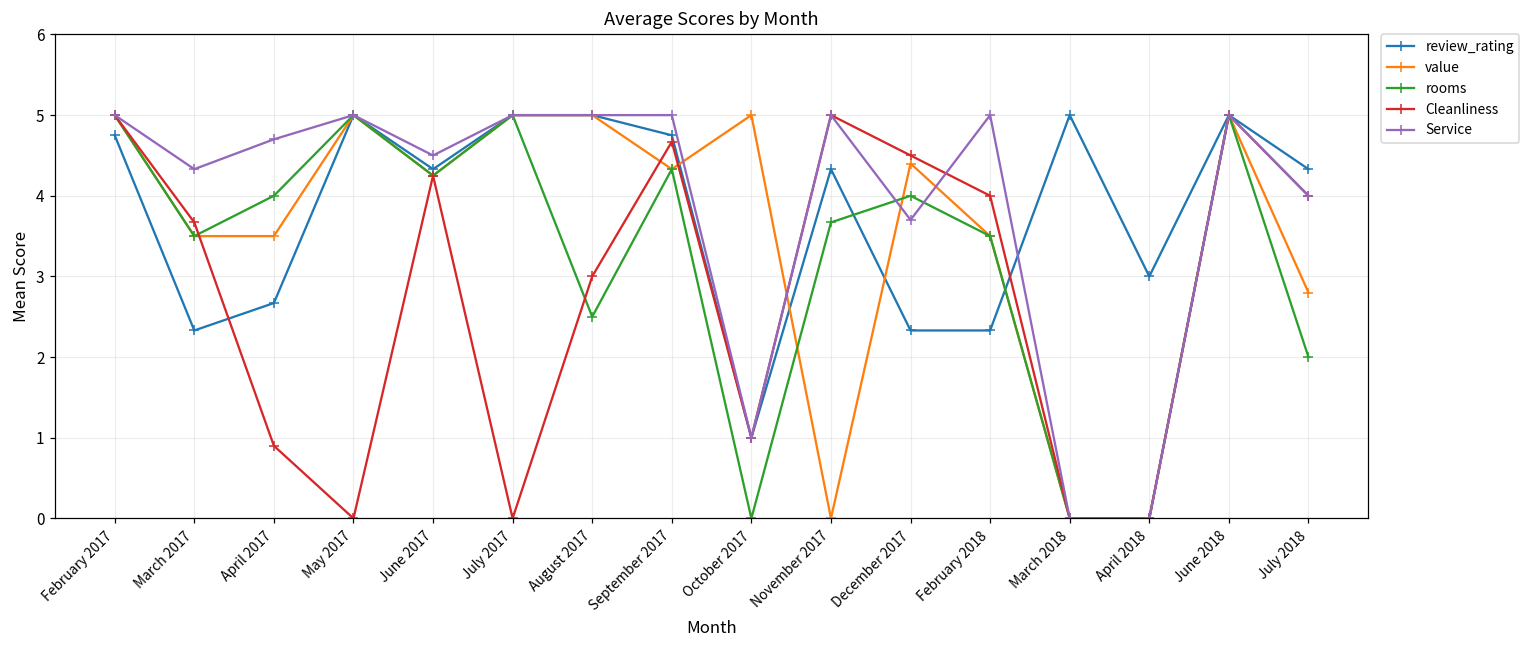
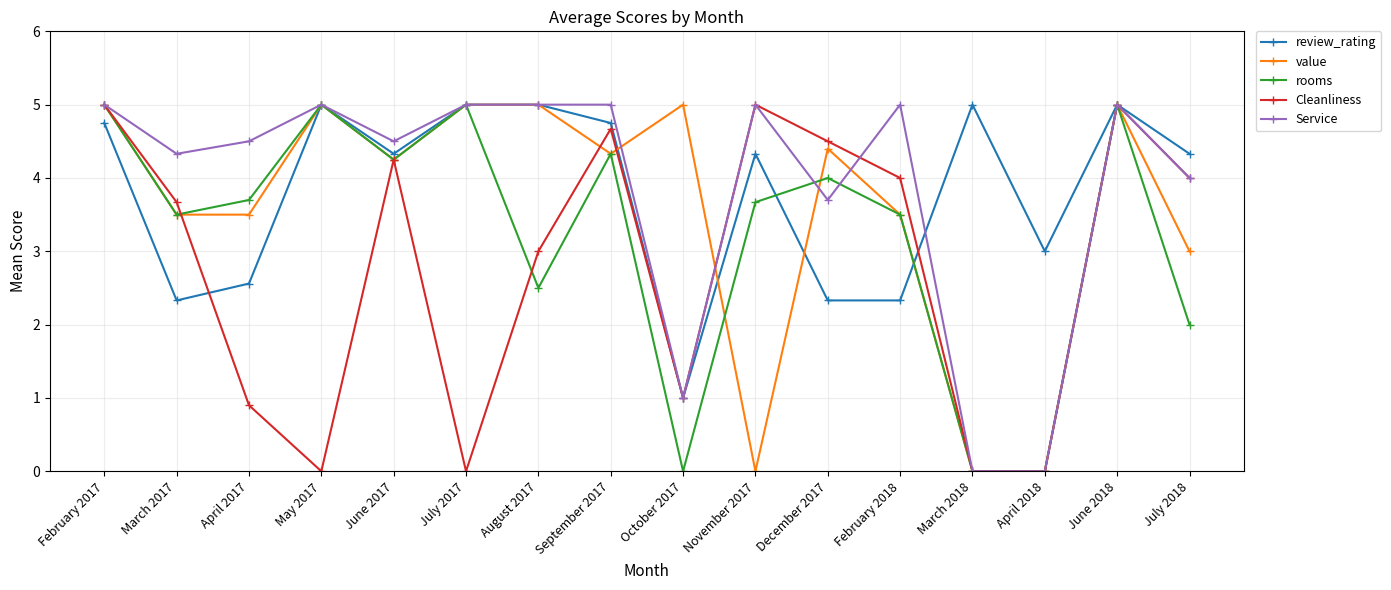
review_rating, April 2017: 2.7 -> 2.6
rooms, April 2017: 4.0 -> 3.7
Service, April 2017: 4.7 -> 4.5
value, July 2018: 2.8 -> 3.0
